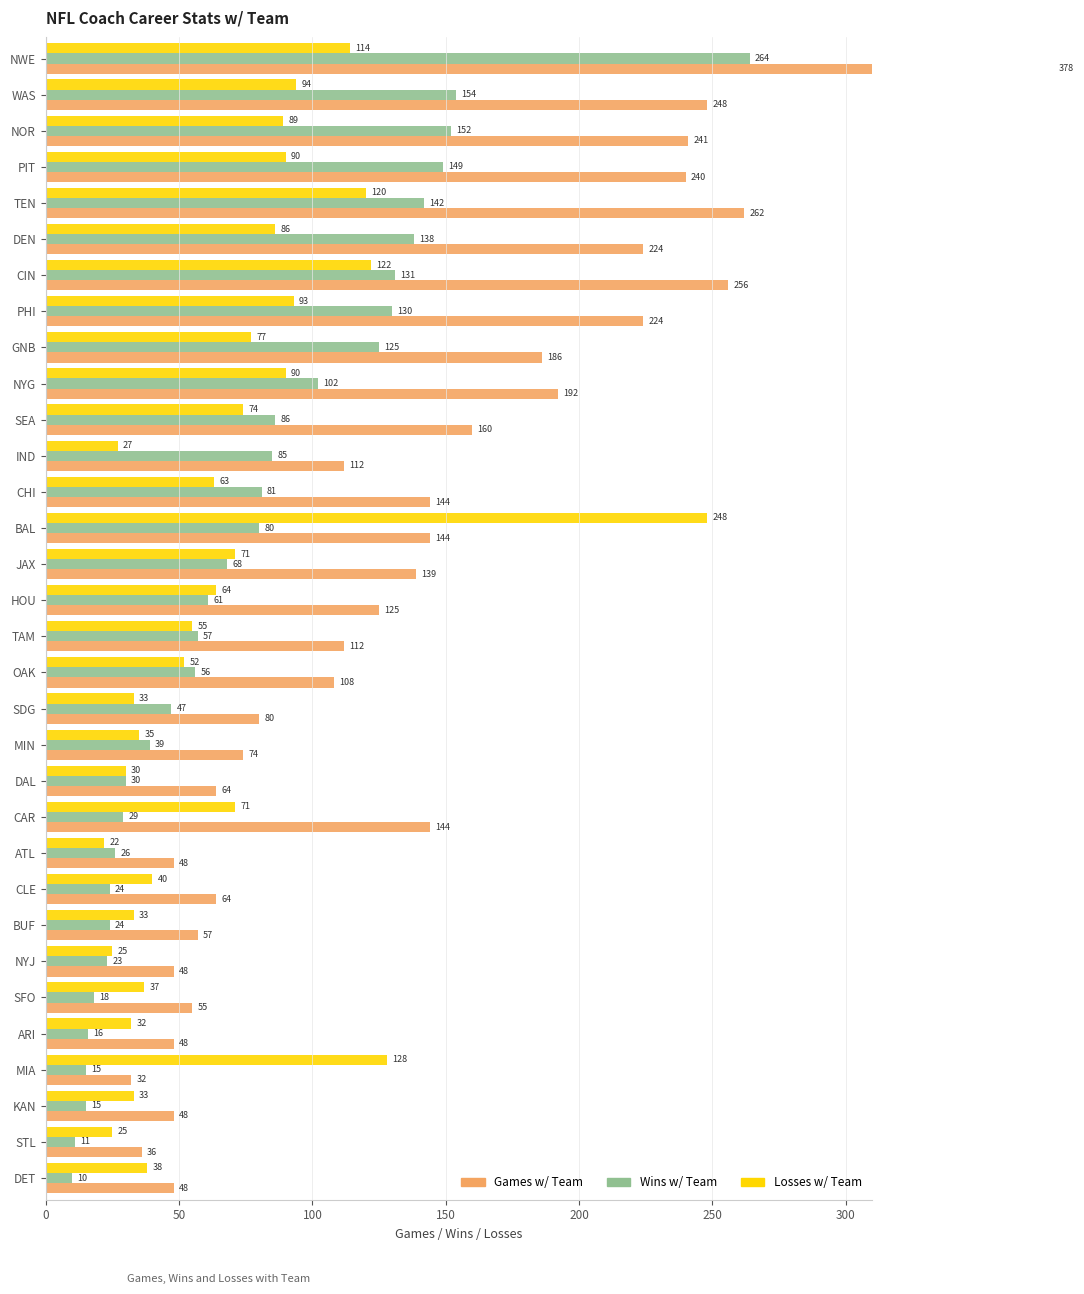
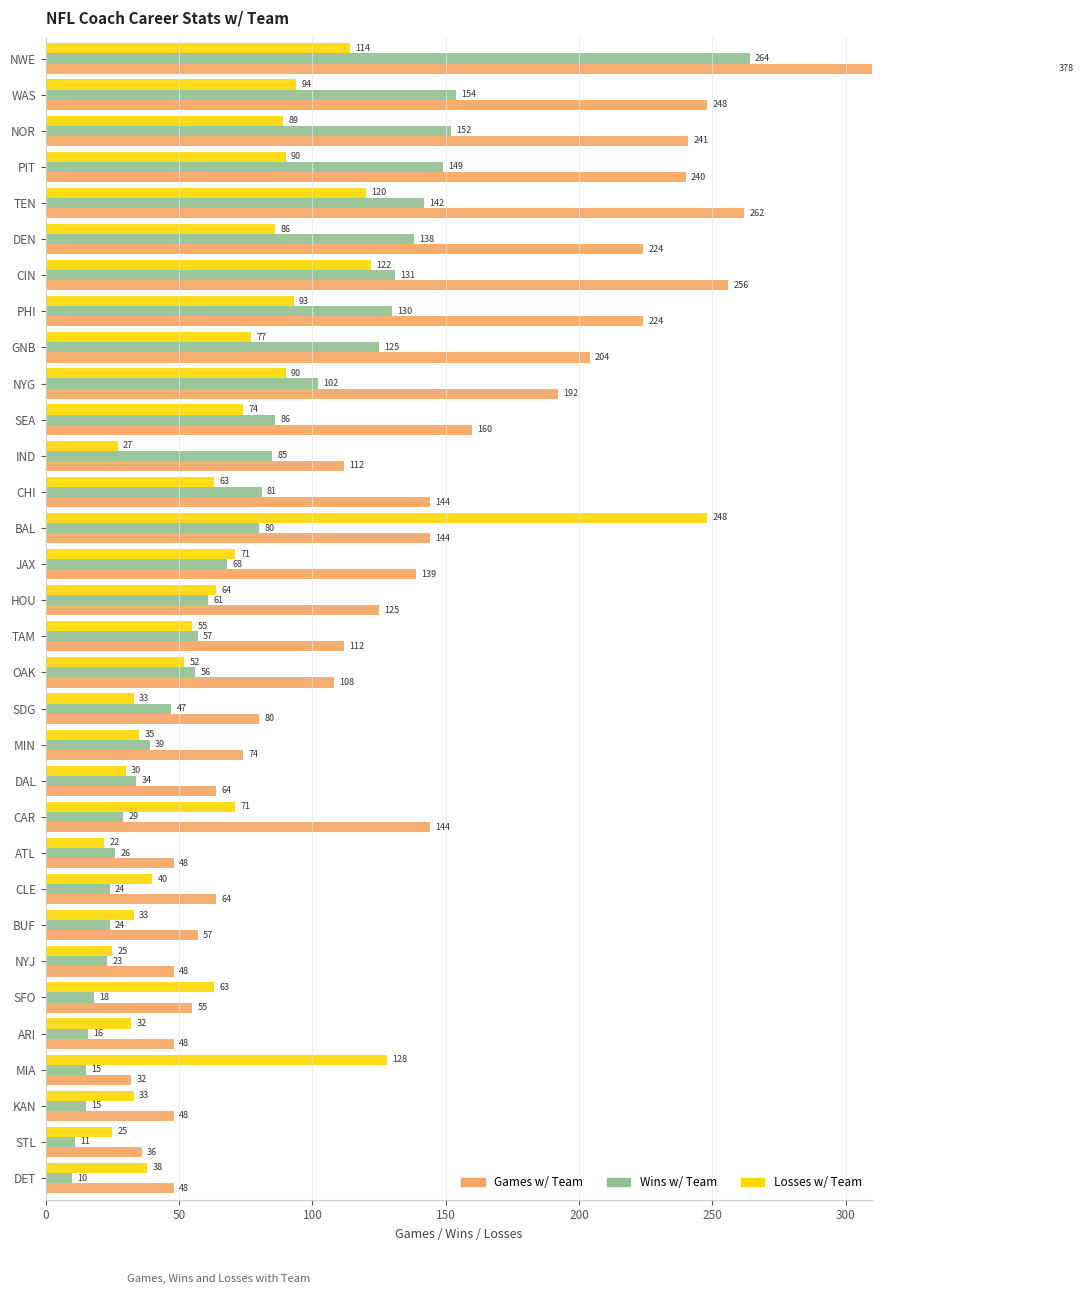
Games w/ Team, GNB: 186 -> 204
Wins w/ Team, DAL: 30 -> 34
Losses w/ Team, SFO: 37 -> 63
